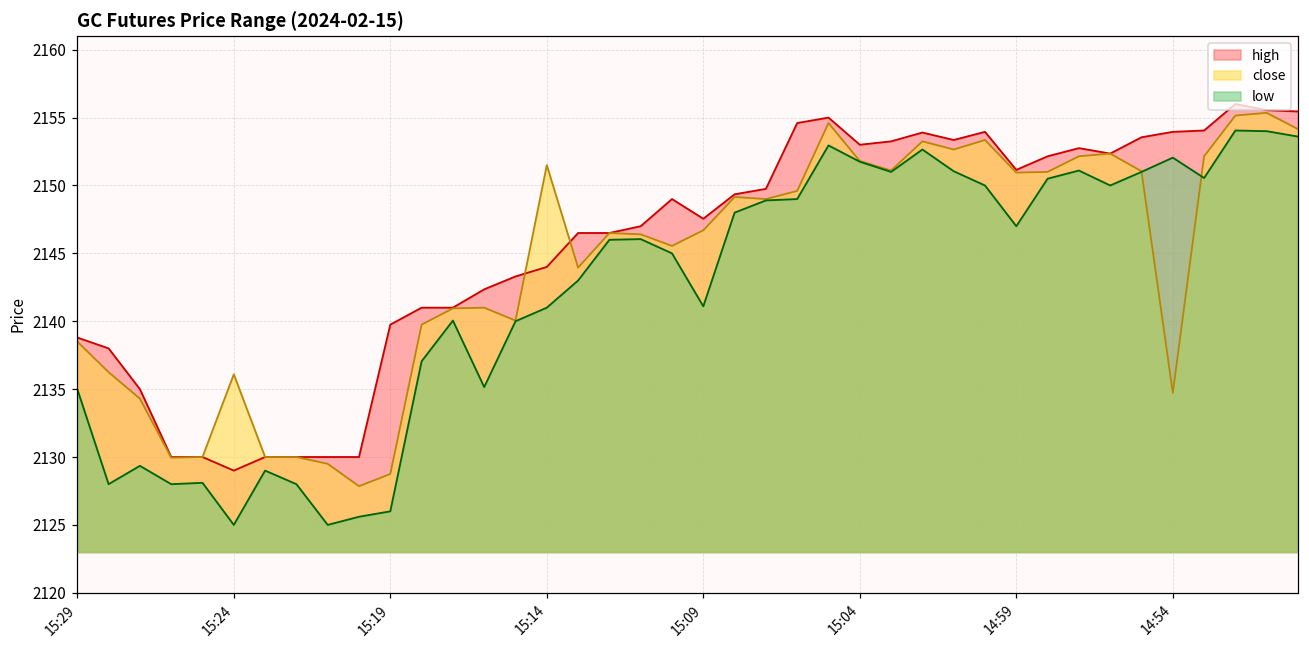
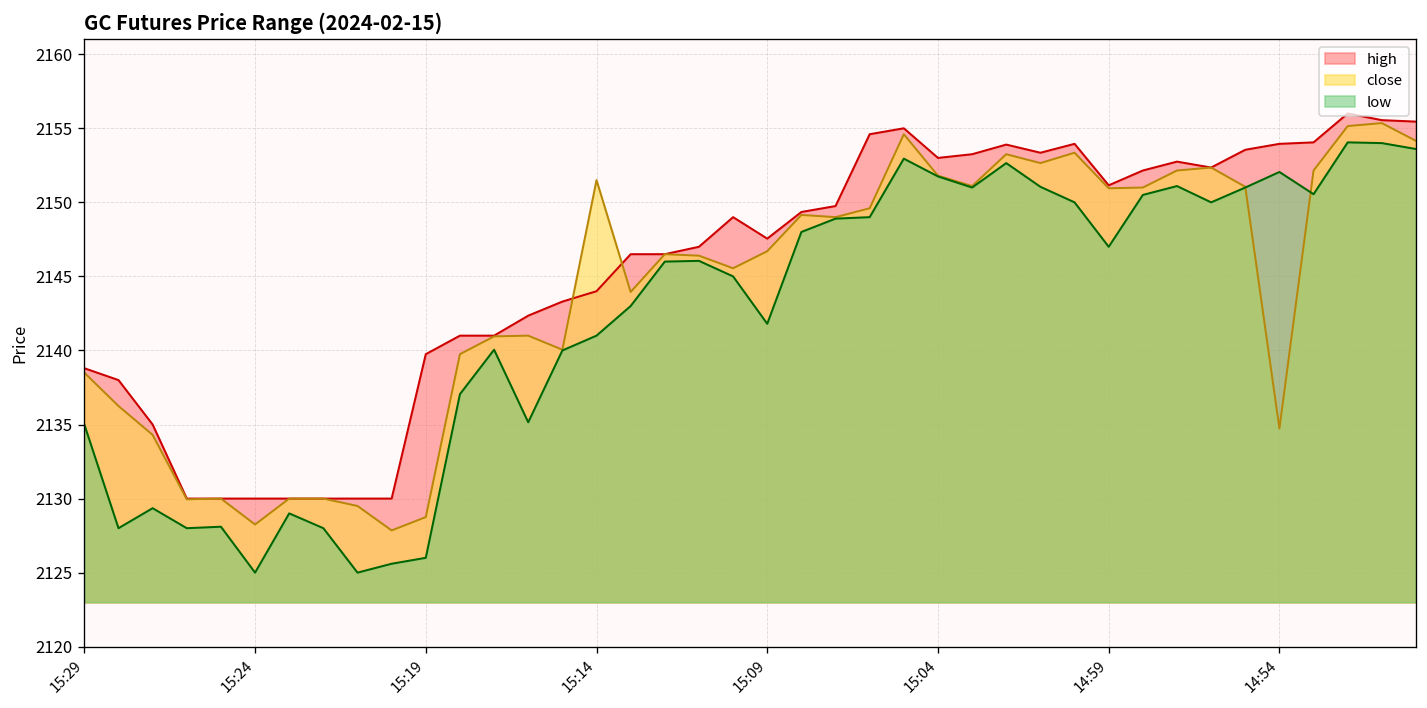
high, 15:24: 2129 -> 2130
close, 15:24: 2136.1 -> 2128.3
low, 15:09: 2141.1 -> 2141.8
